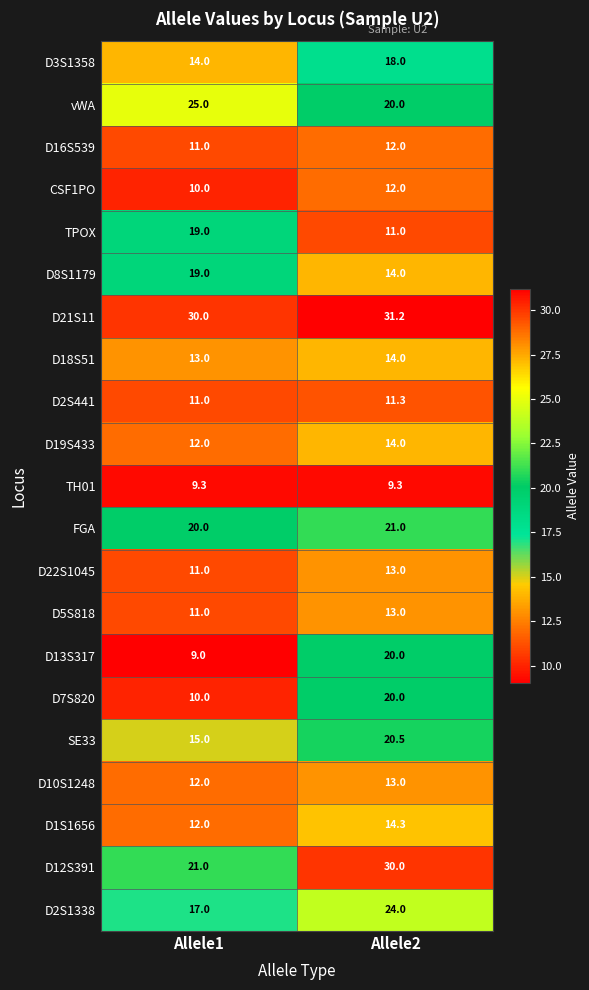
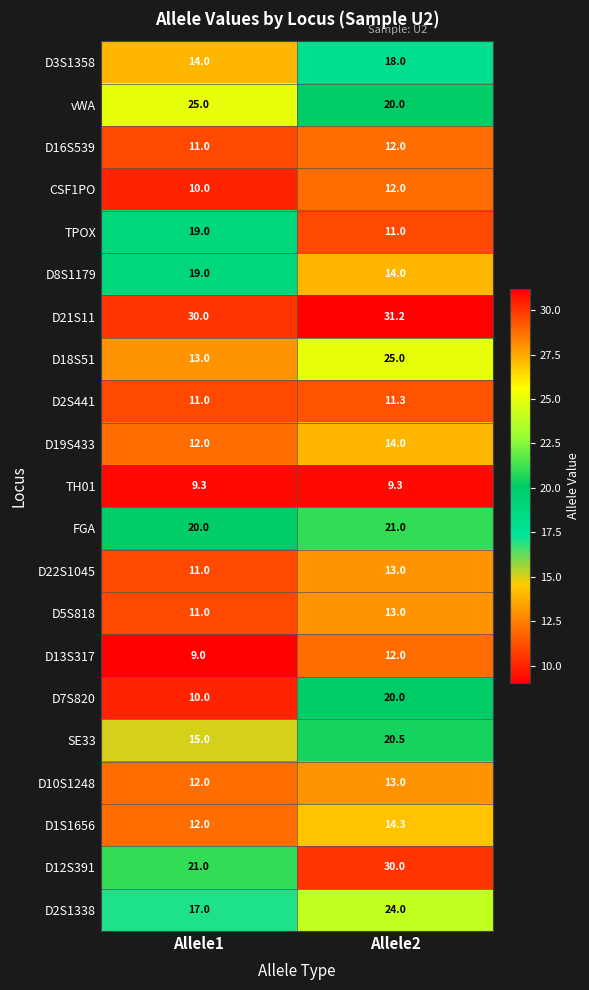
D18S51, Allele2: 14.0 -> 25.0
D13S317, Allele2: 20.0 -> 12.0
